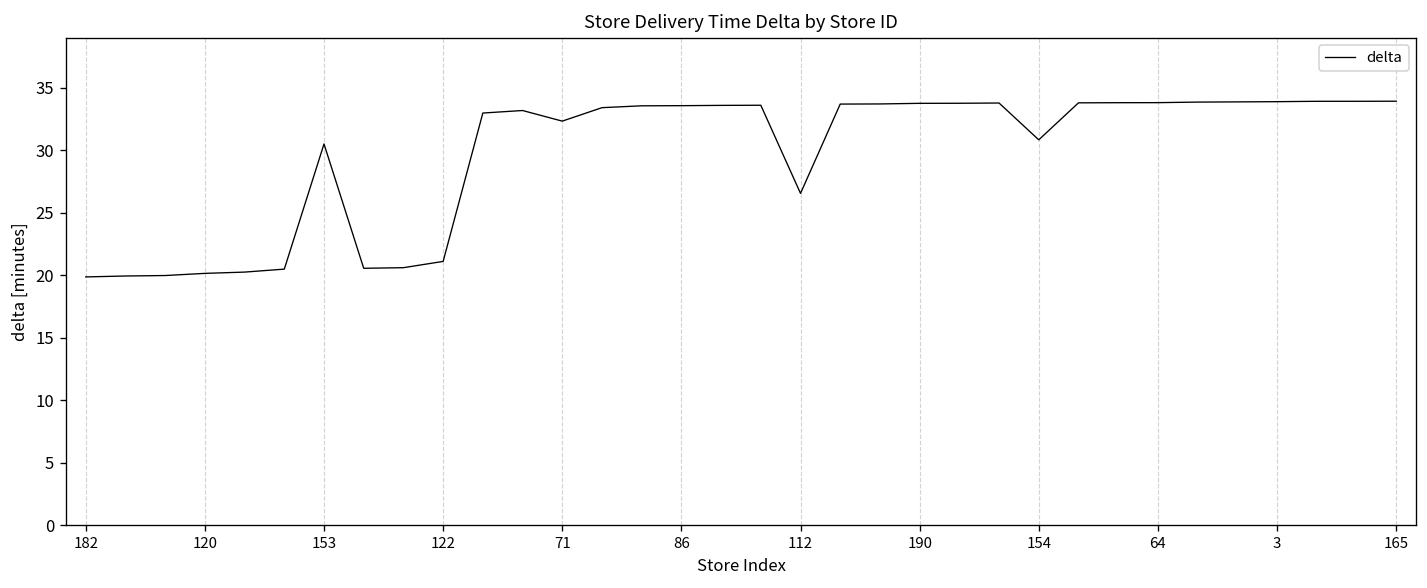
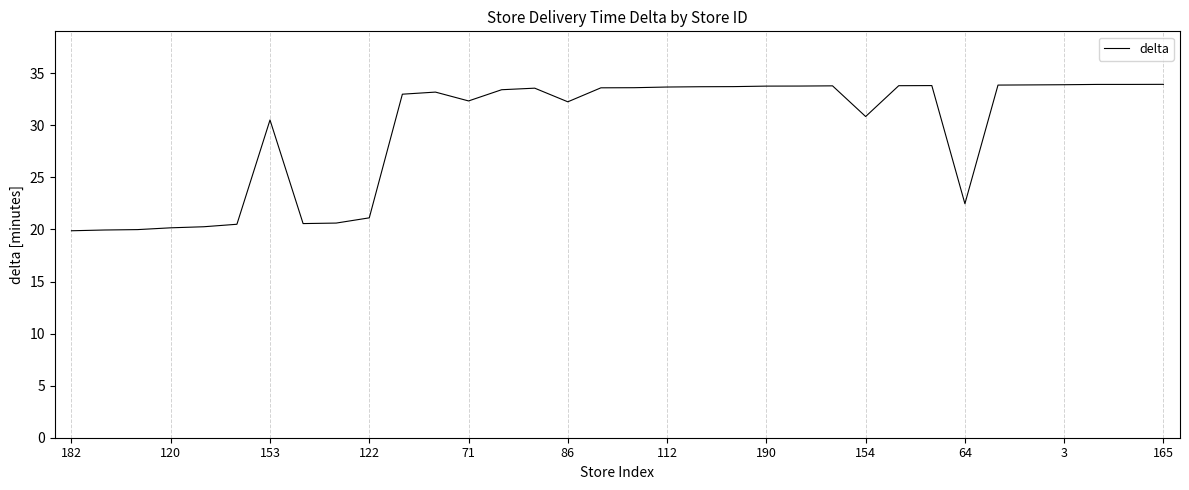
86: 33.6 -> 32.3
112: 26.6 -> 33.7
64: 33.8 -> 22.5
